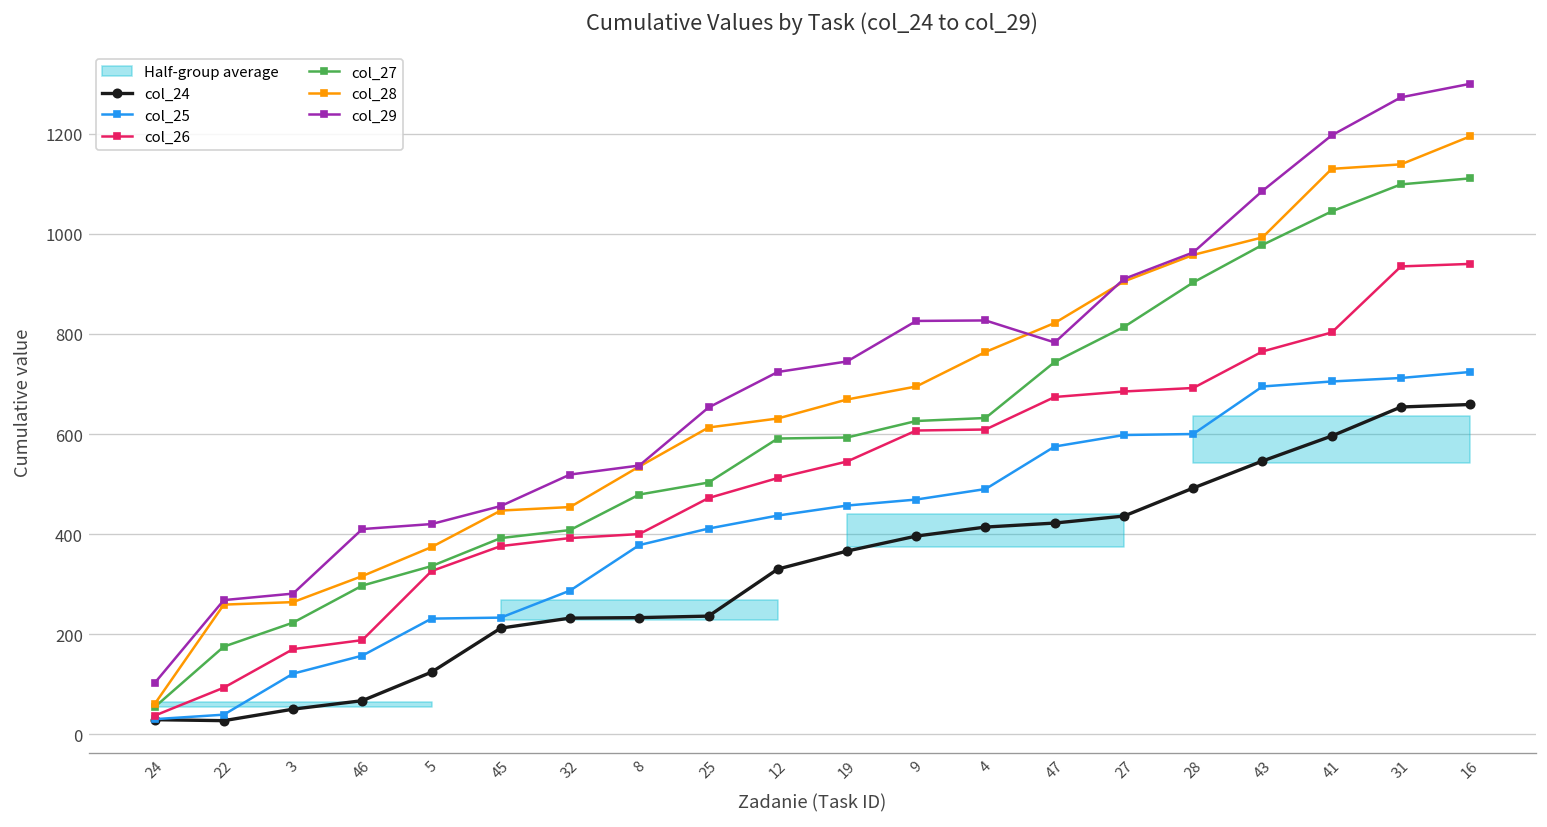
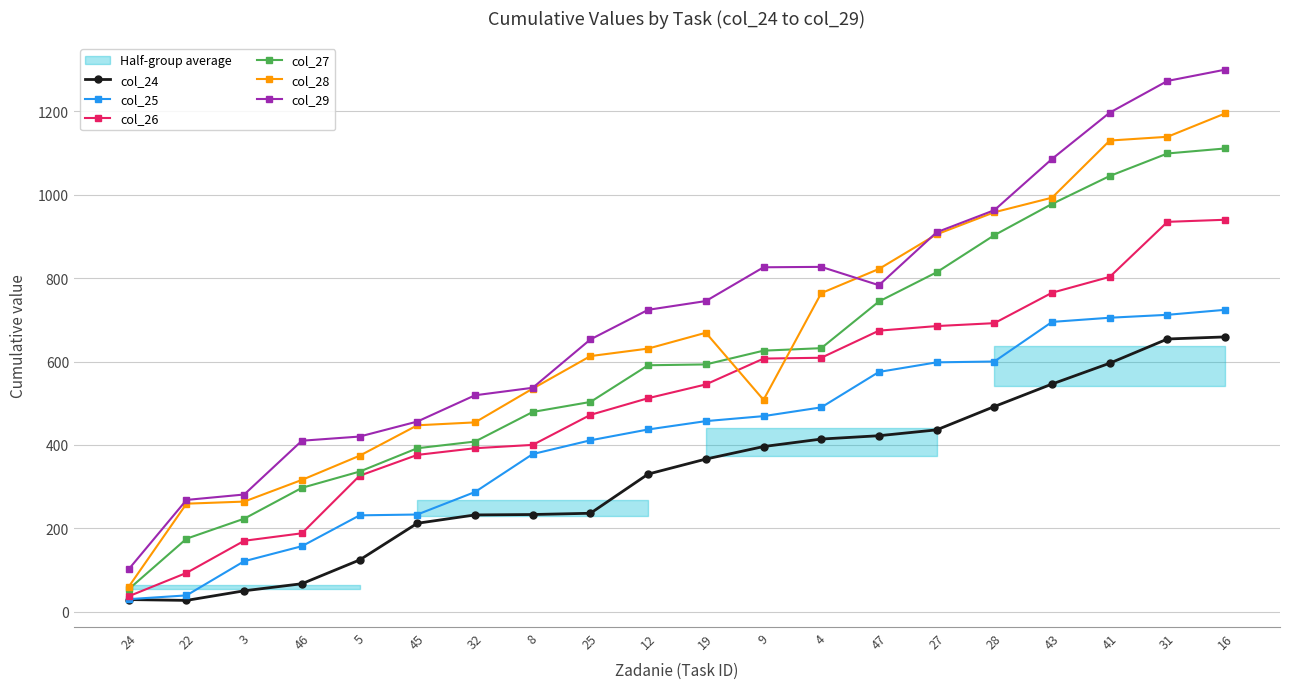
col_28, 9: 700 -> 510
